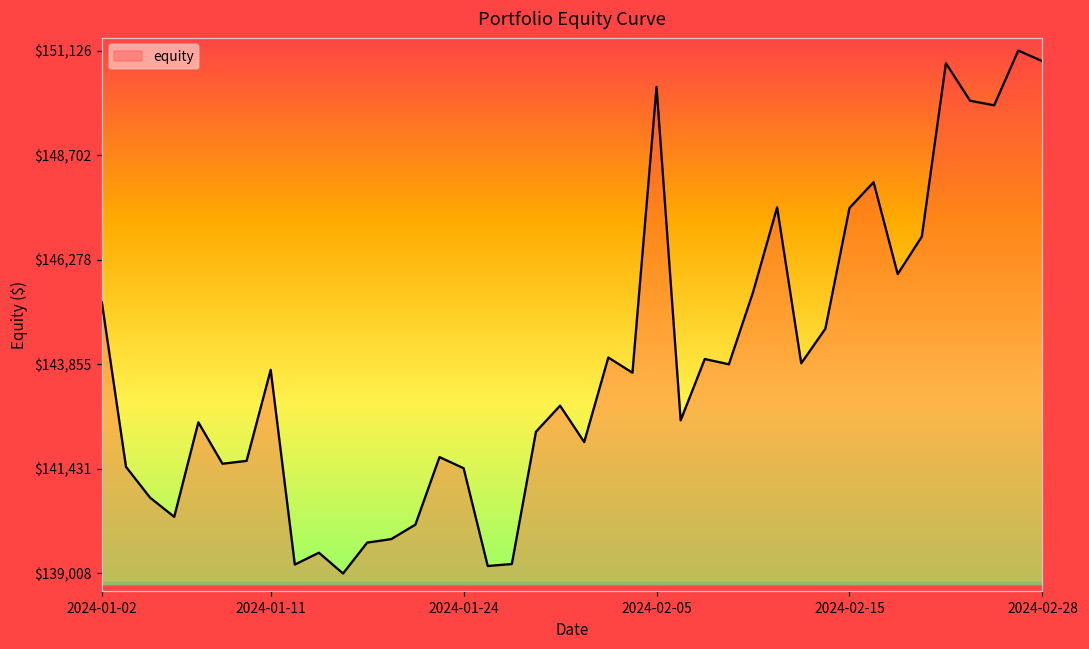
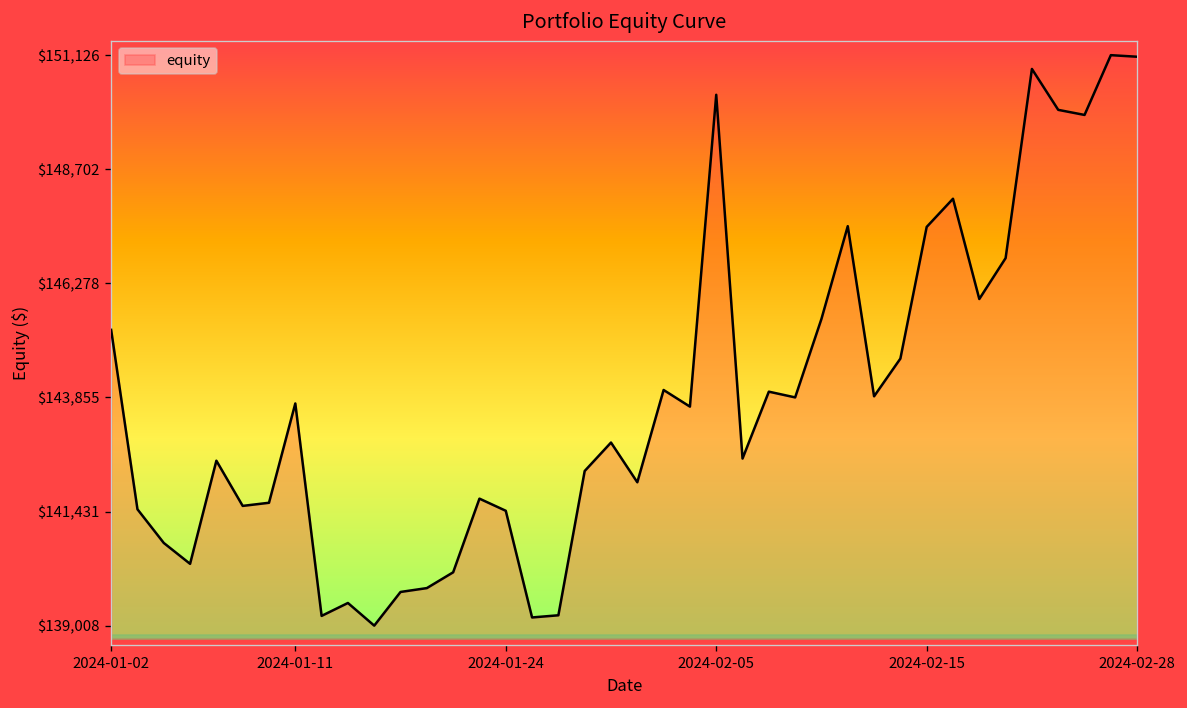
2024-02-28: $150,900 -> $151,100
